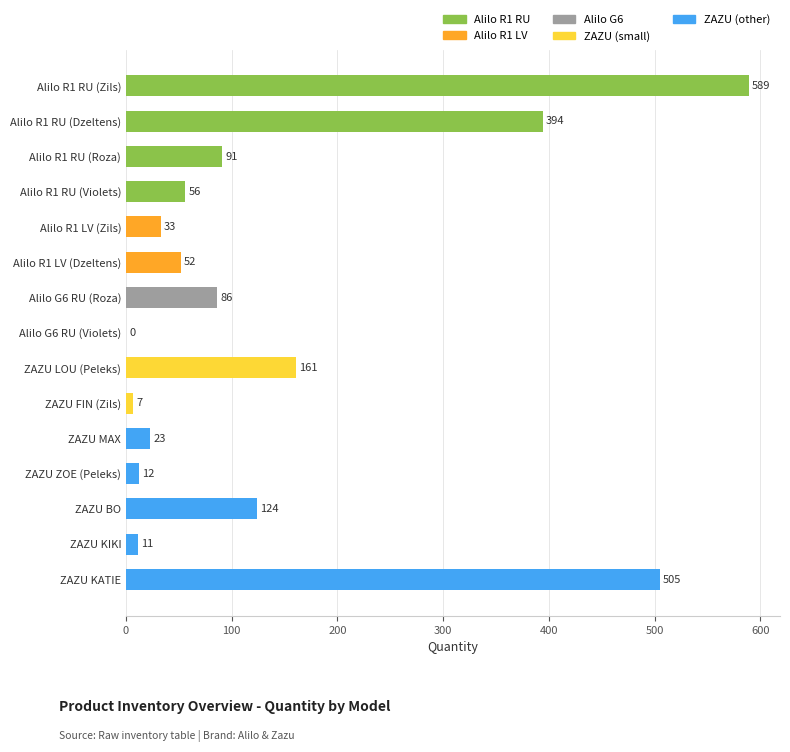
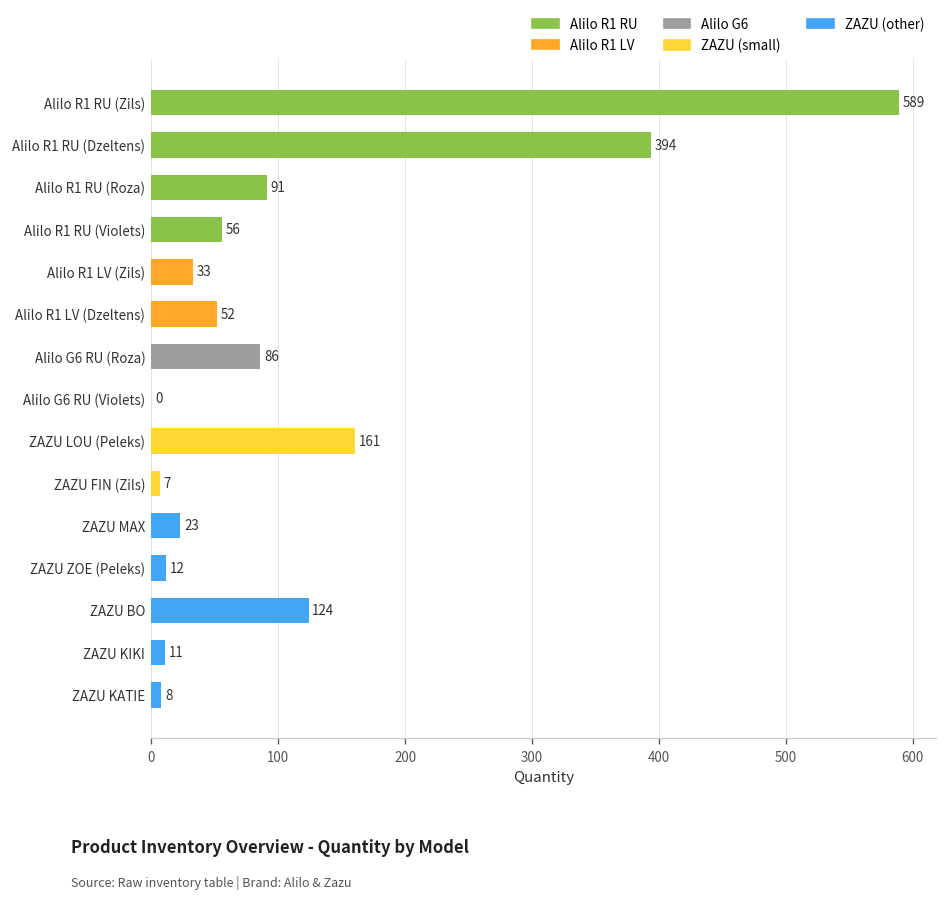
ZAZU KATIE: 505 -> 8
